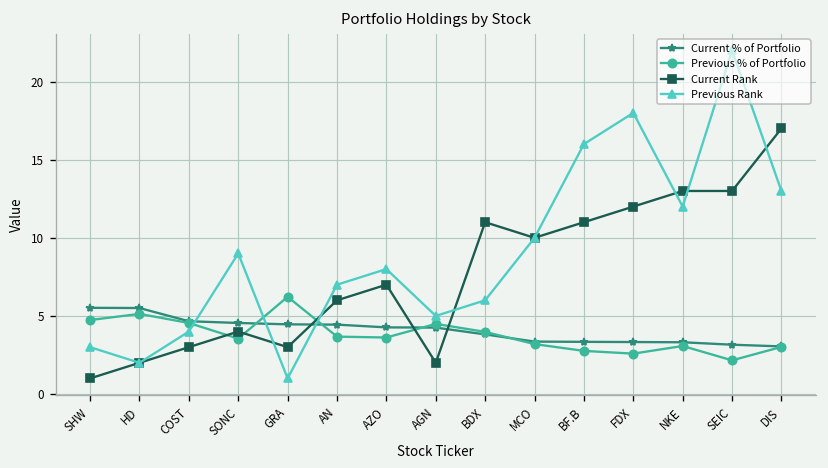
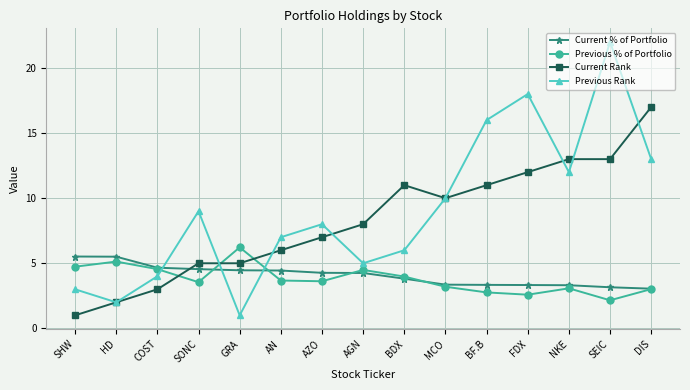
Current Rank, SONC: 4 -> 5
Current Rank, GRA: 3 -> 5
Current Rank, AGN: 2 -> 8
